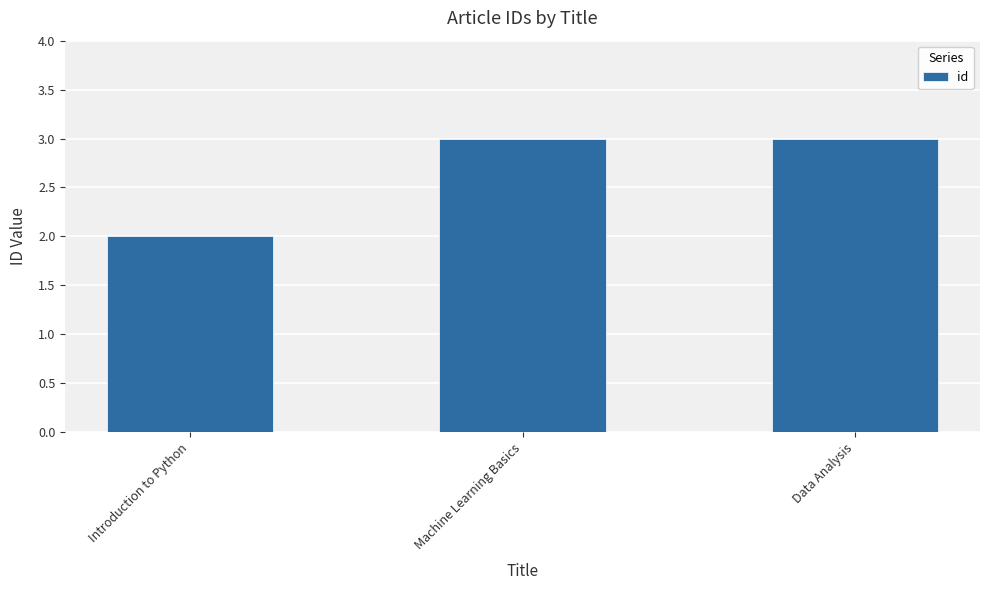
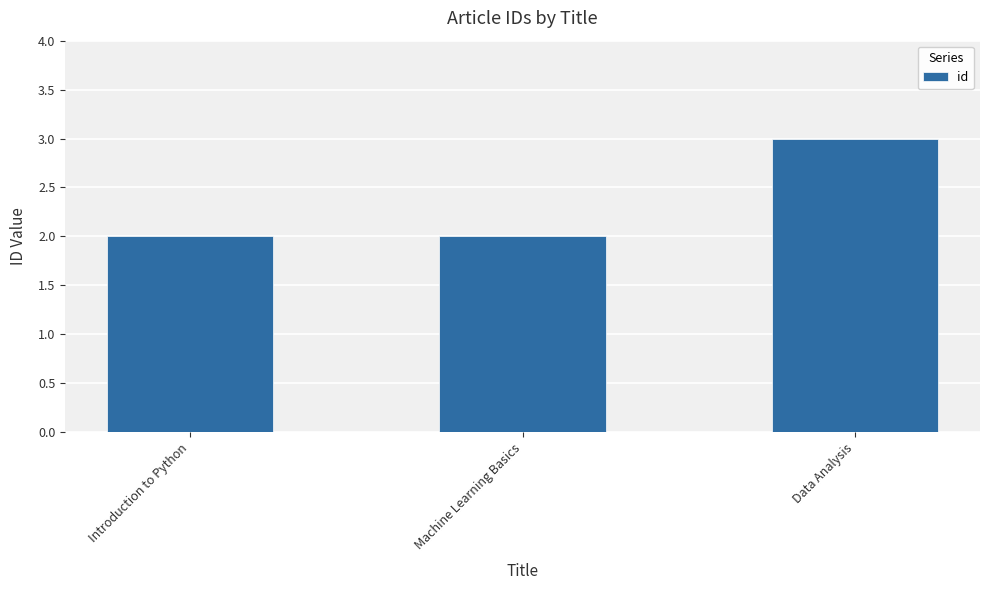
Machine Learning Basics: 3 -> 2
